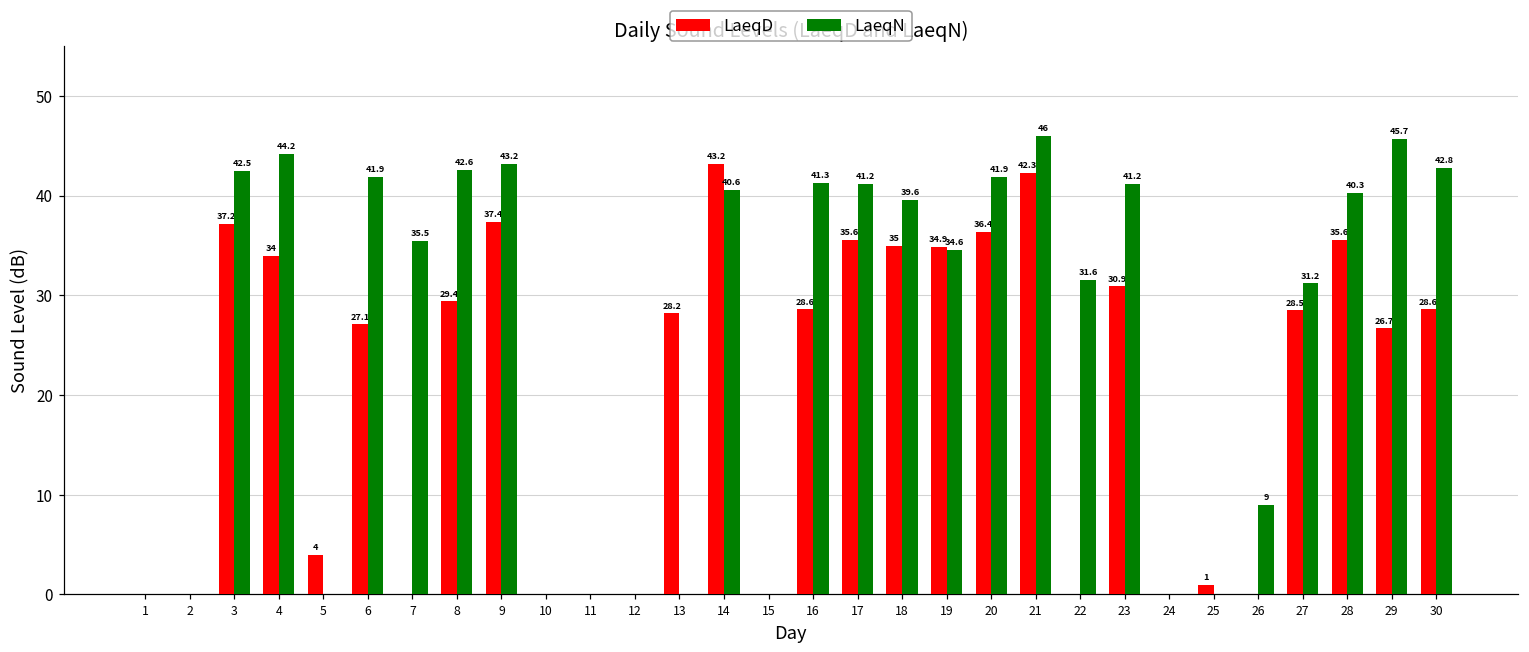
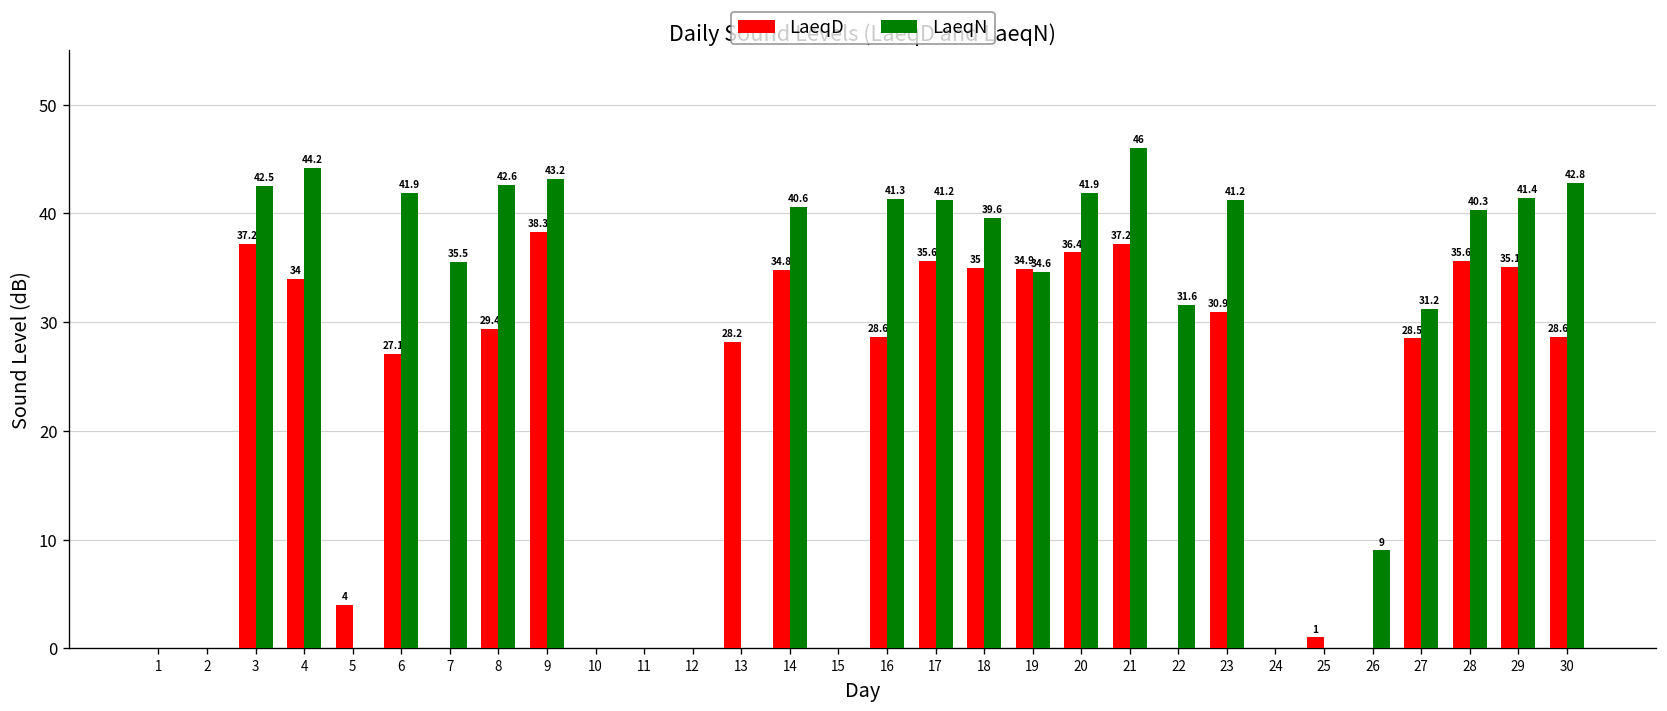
LaeqD, 9: 37.4 -> 38.3
LaeqD, 14: 43.2 -> 34.8
LaeqD, 21: 42.3 -> 37.2
LaeqD, 29: 26.7 -> 35.1
LaeqN, 29: 45.7 -> 41.4
